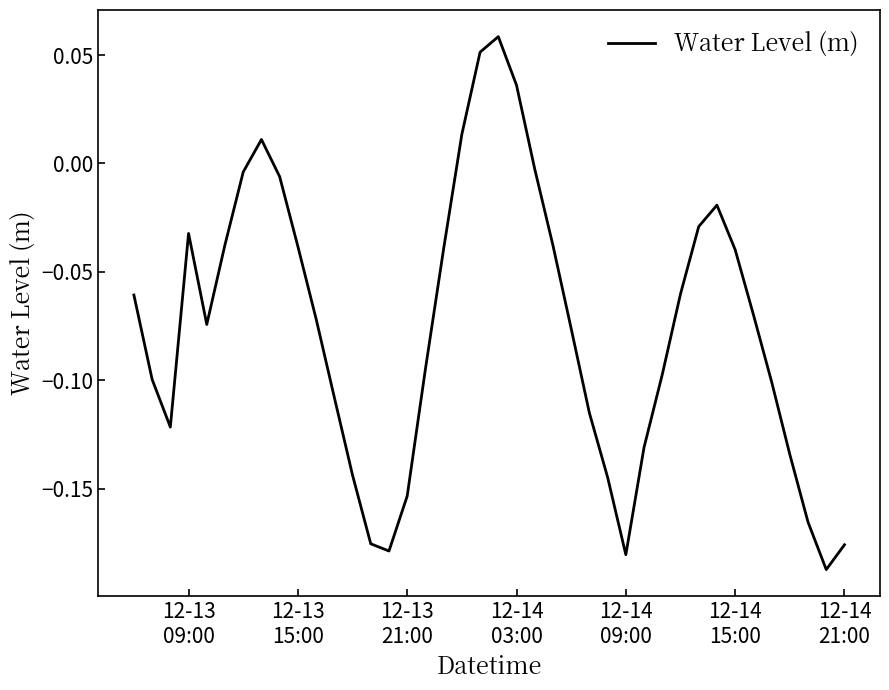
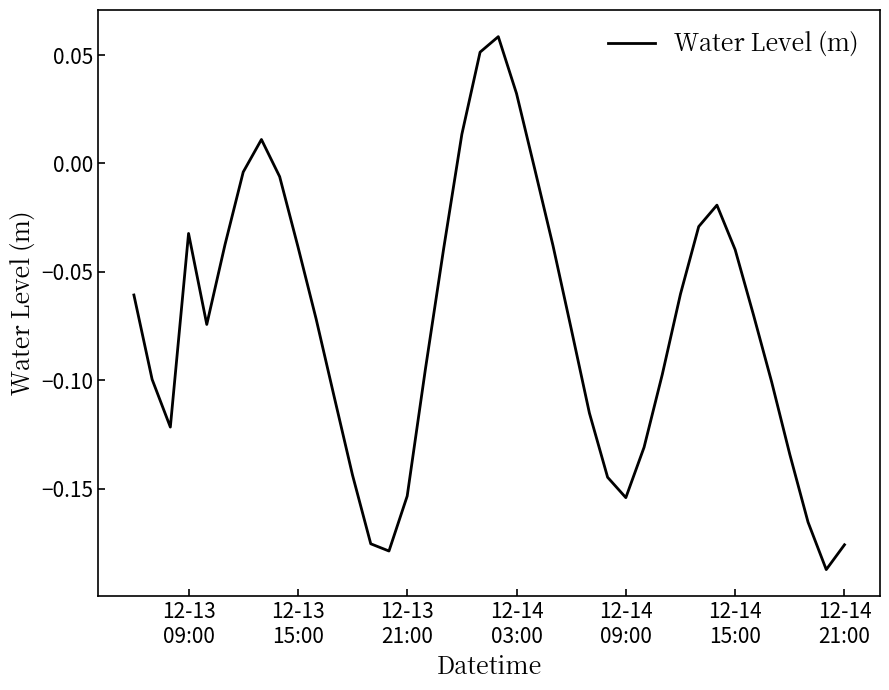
12-14 03:00: 0.036 -> 0.032
12-14 09:00: -0.181 -> -0.154
